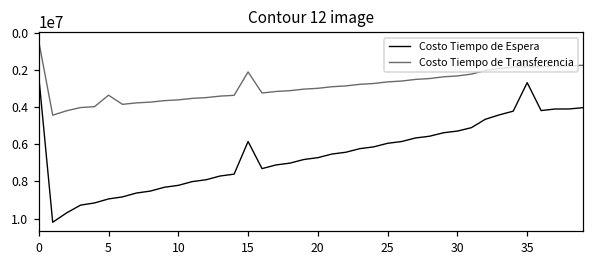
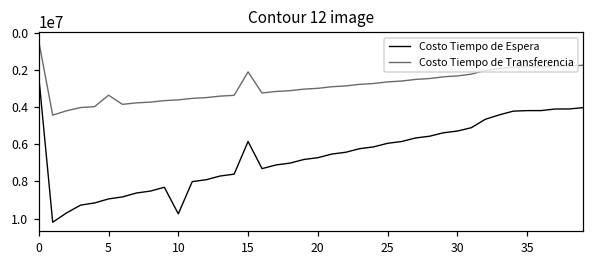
Costo Tiempo de Espera, 10: 8200000 -> 9700000
Costo Tiempo de Espera, 35: 2700000 -> 4200000
